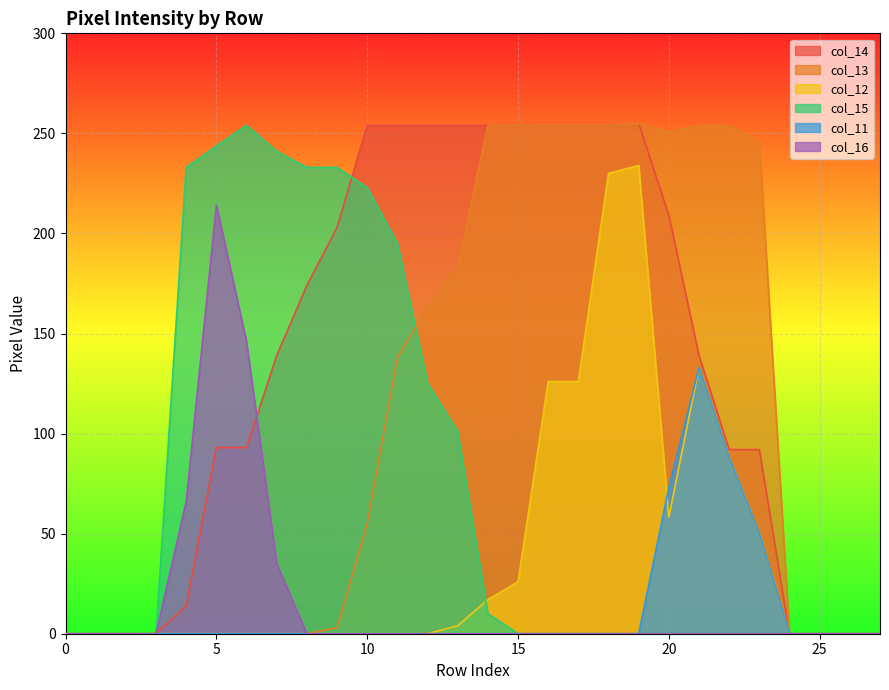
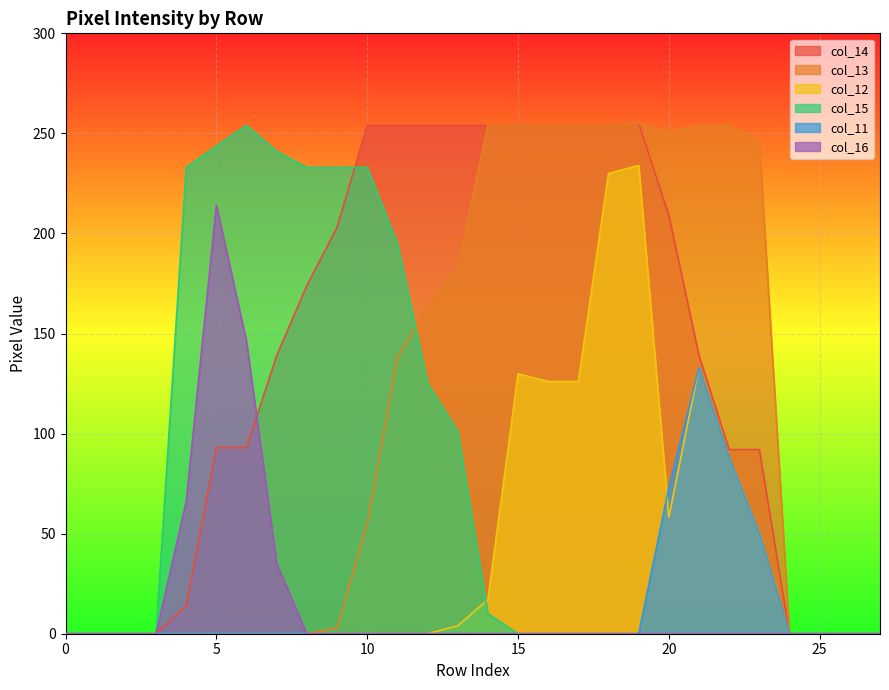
col_15, 10: 223 -> 233
col_12, 15: 26 -> 130
